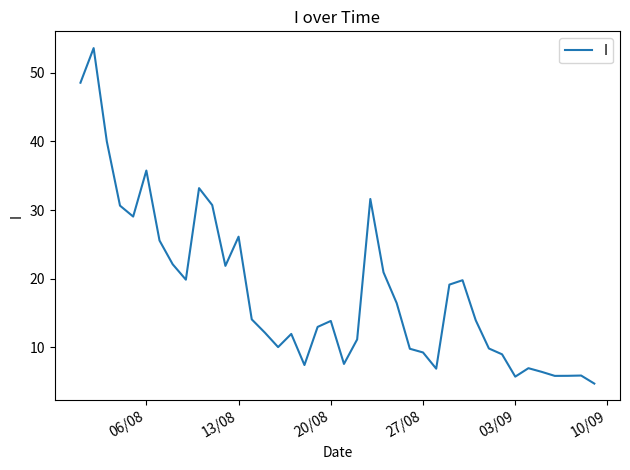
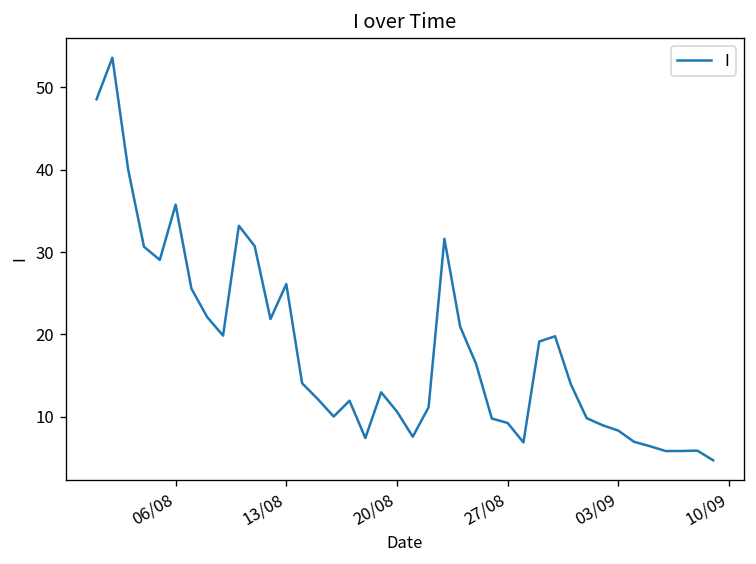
20/08: 14 -> 11
03/09: 6 -> 8
